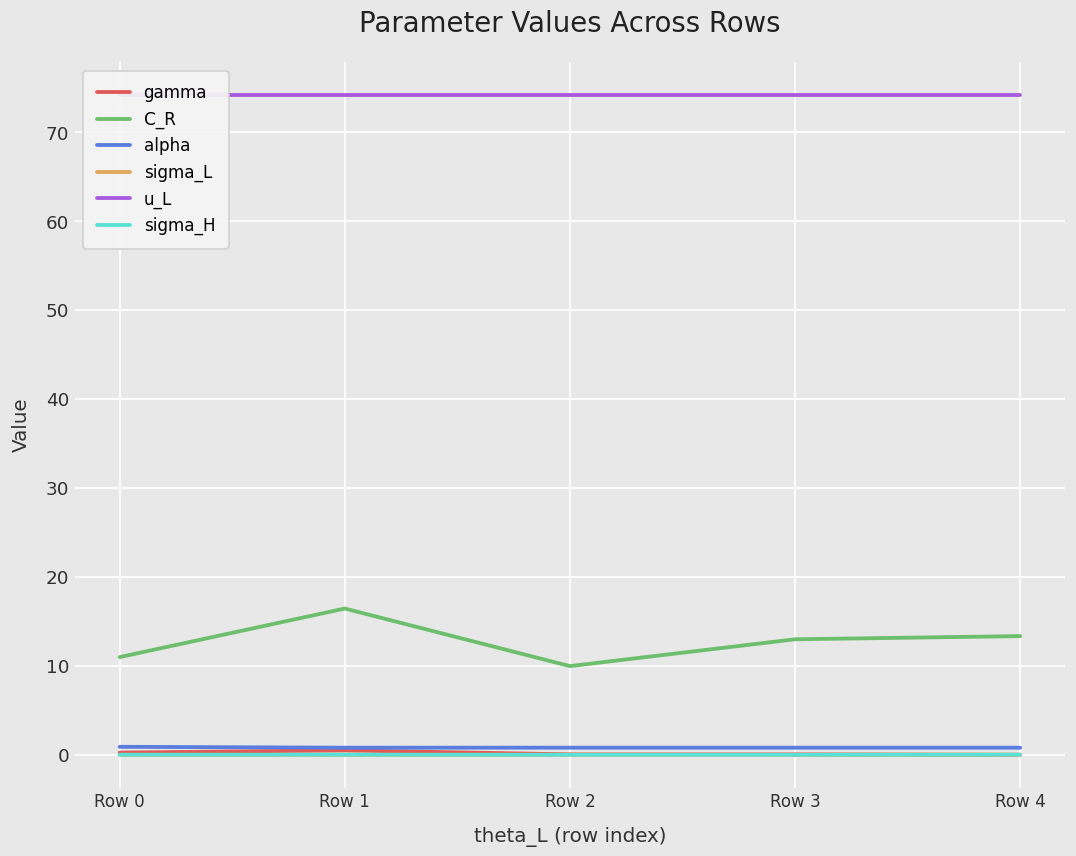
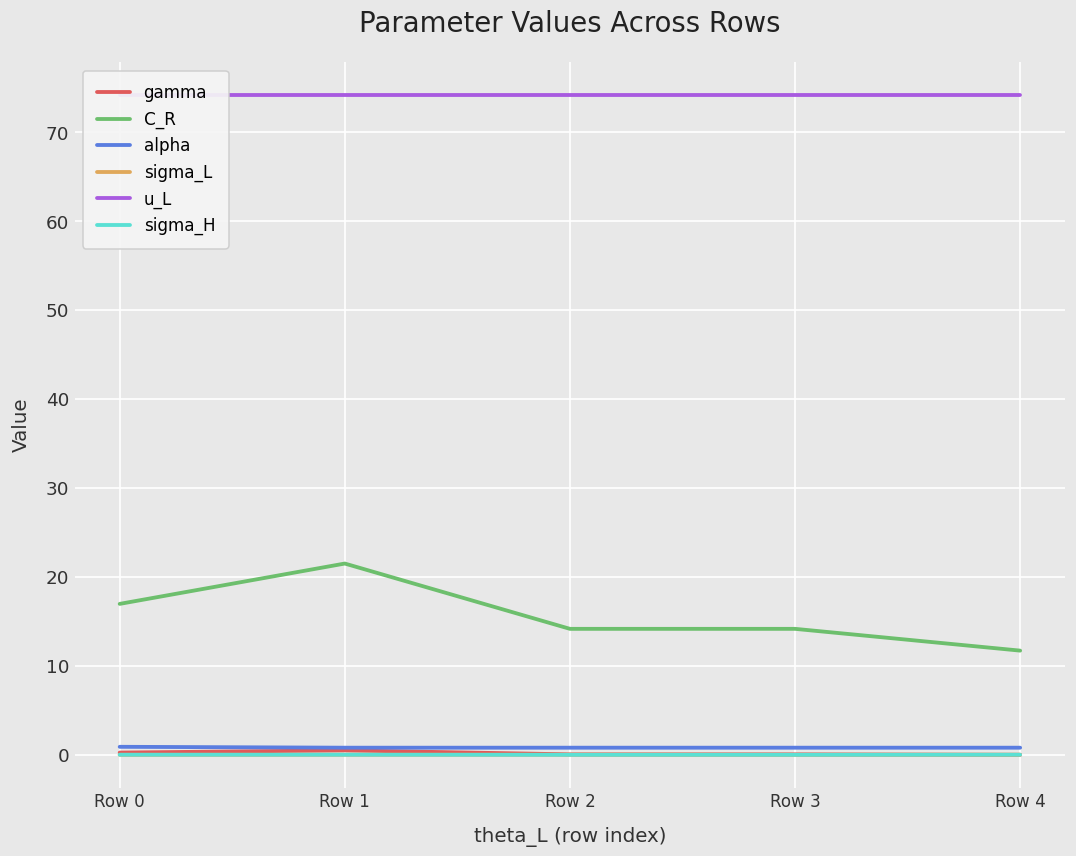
C_R, Row 0: 11 -> 17
C_R, Row 1: 16 -> 22
C_R, Row 2: 10 -> 14
C_R, Row 3: 13 -> 14
C_R, Row 4: 13 -> 12
